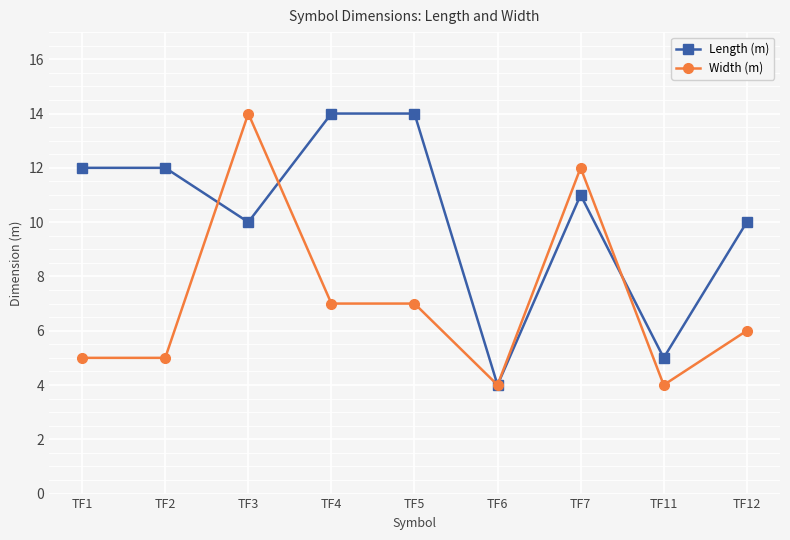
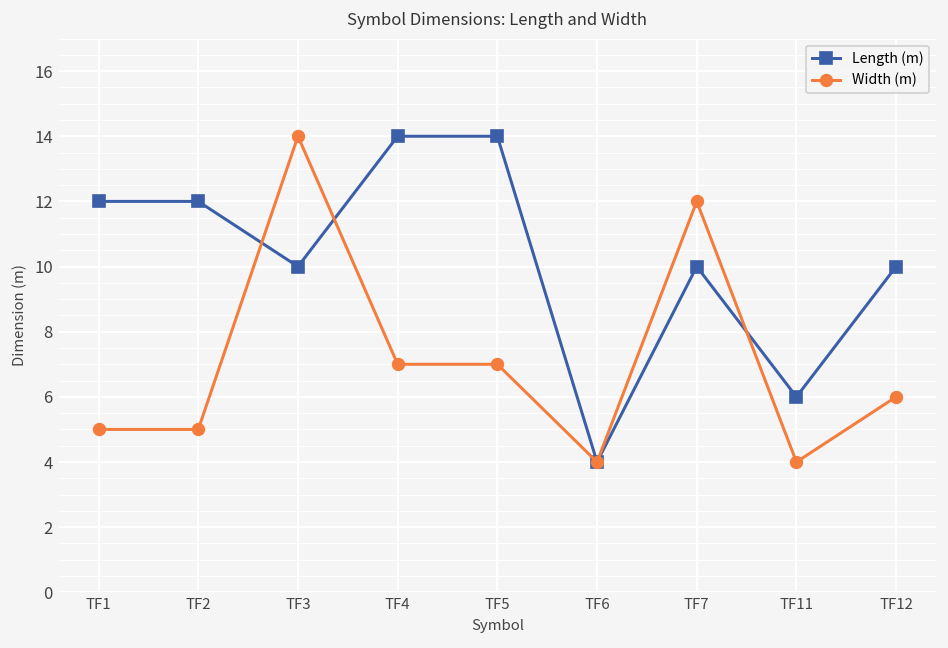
Length (m), TF7: 11 -> 10
Length (m), TF11: 5 -> 6
